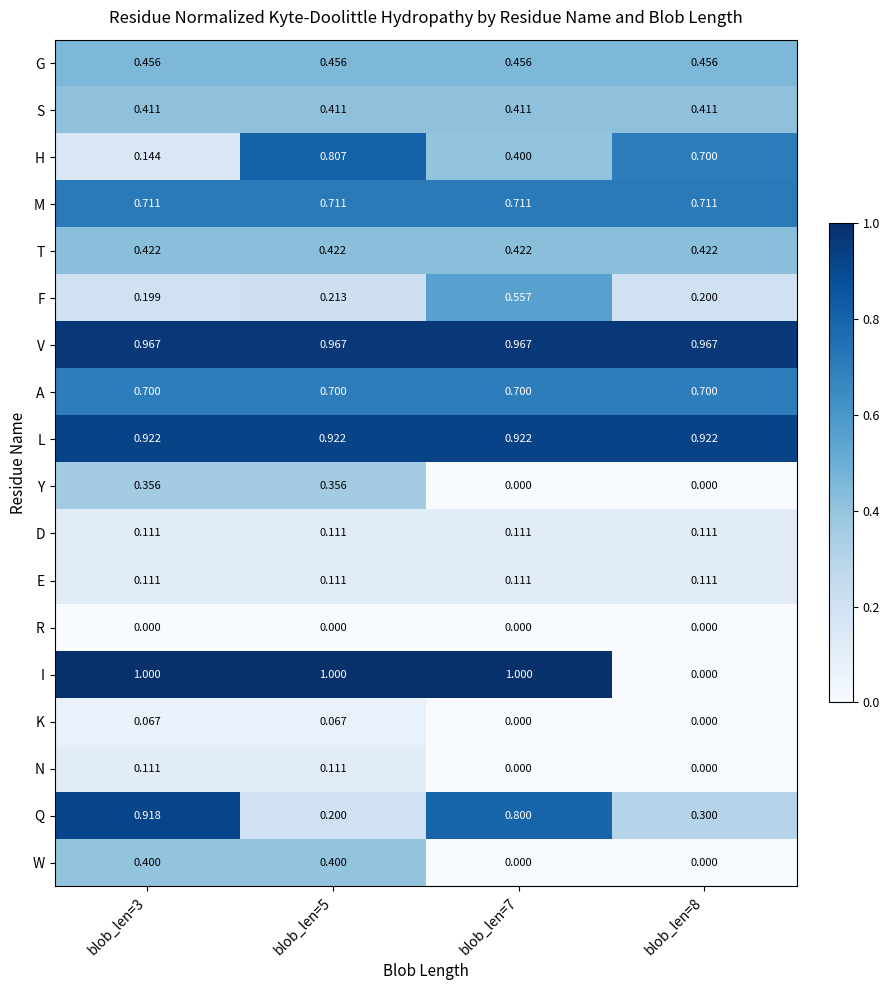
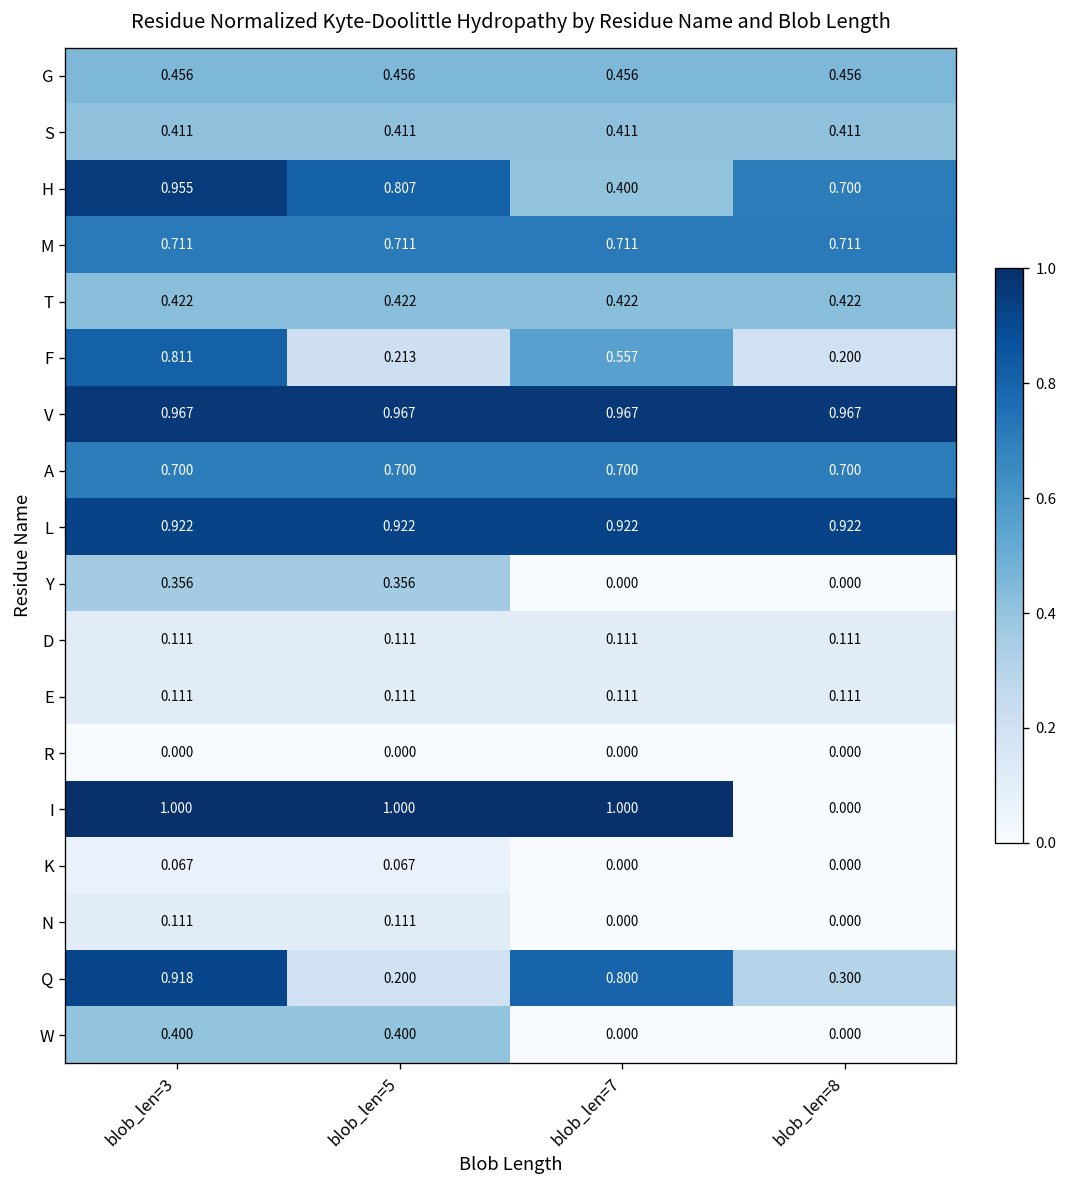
H, blob_len=3: 0.144 -> 0.955
F, blob_len=3: 0.199 -> 0.811
